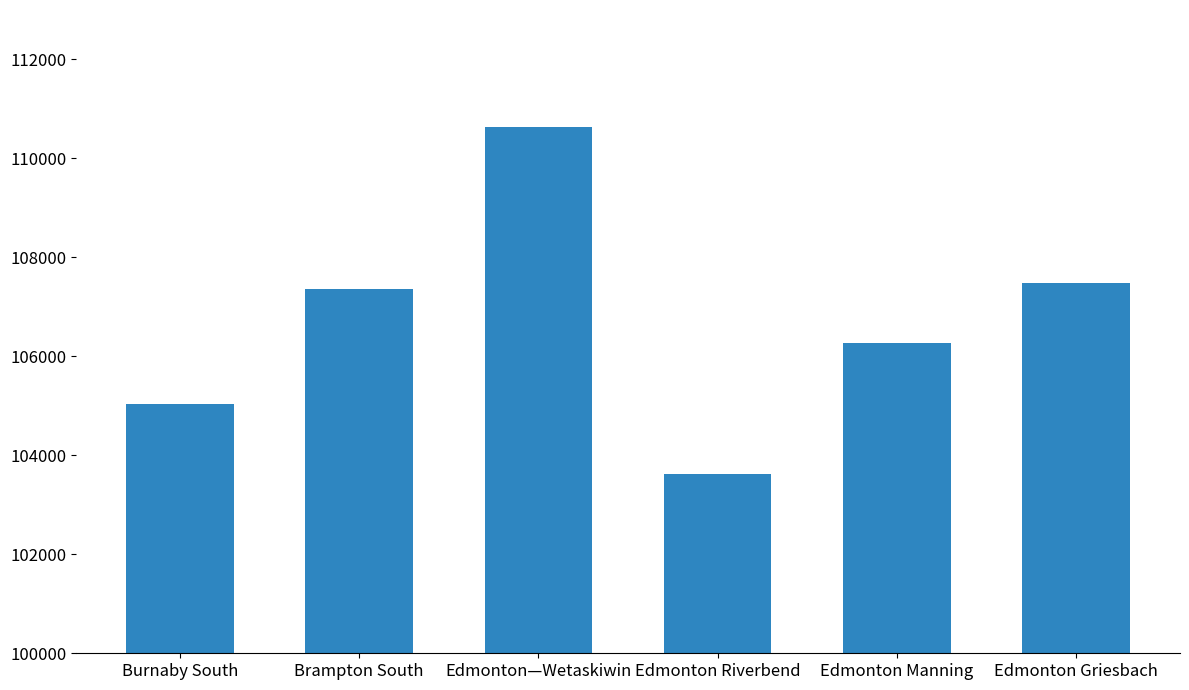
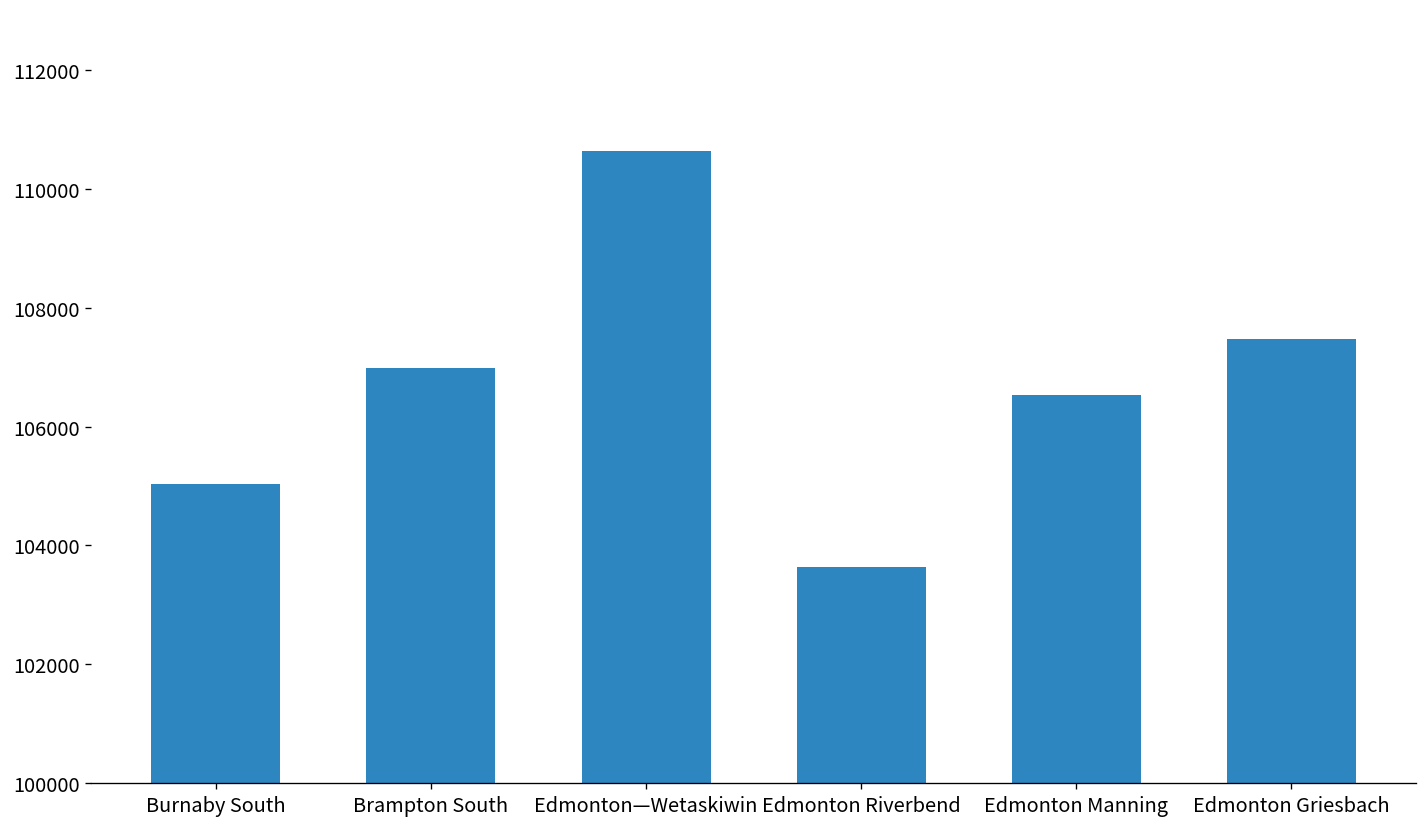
Brampton South: 107400 -> 107000
Edmonton Manning: 106300 -> 106500
